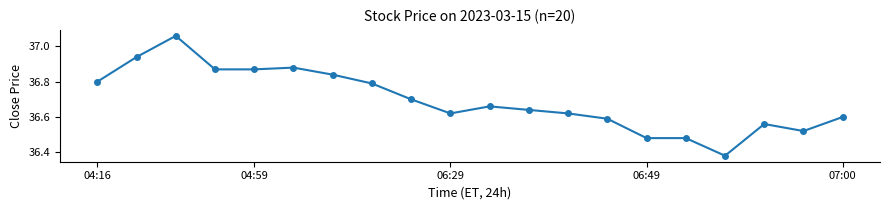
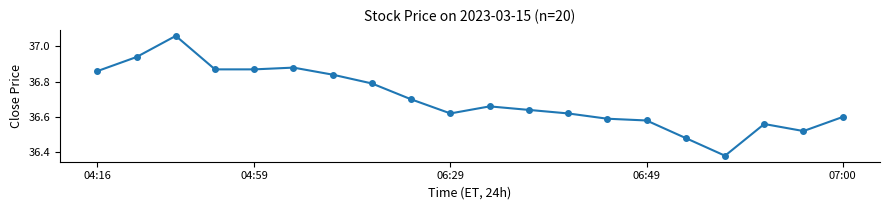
04:16: 36.80 -> 36.86
06:49: 36.48 -> 36.58
